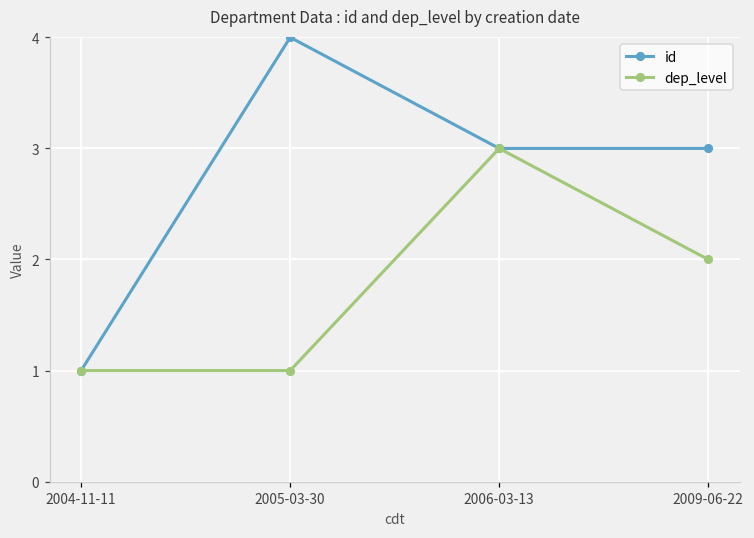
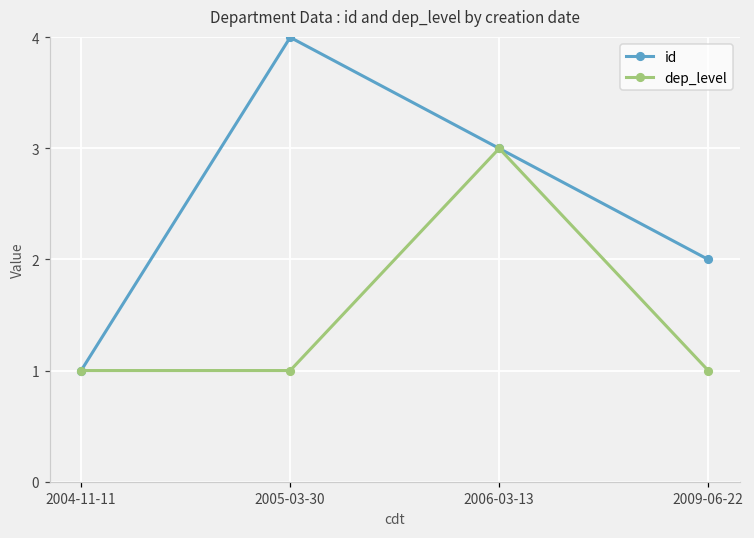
id, 2009-06-22: 3 -> 2
dep_level, 2009-06-22: 2 -> 1
